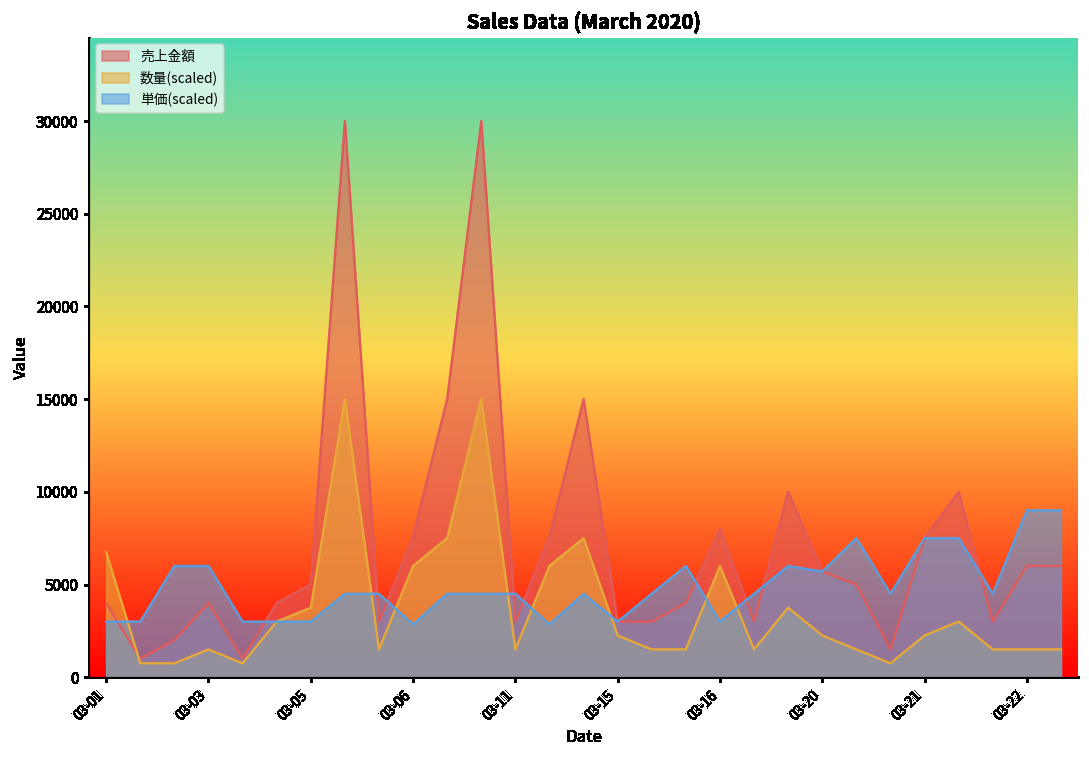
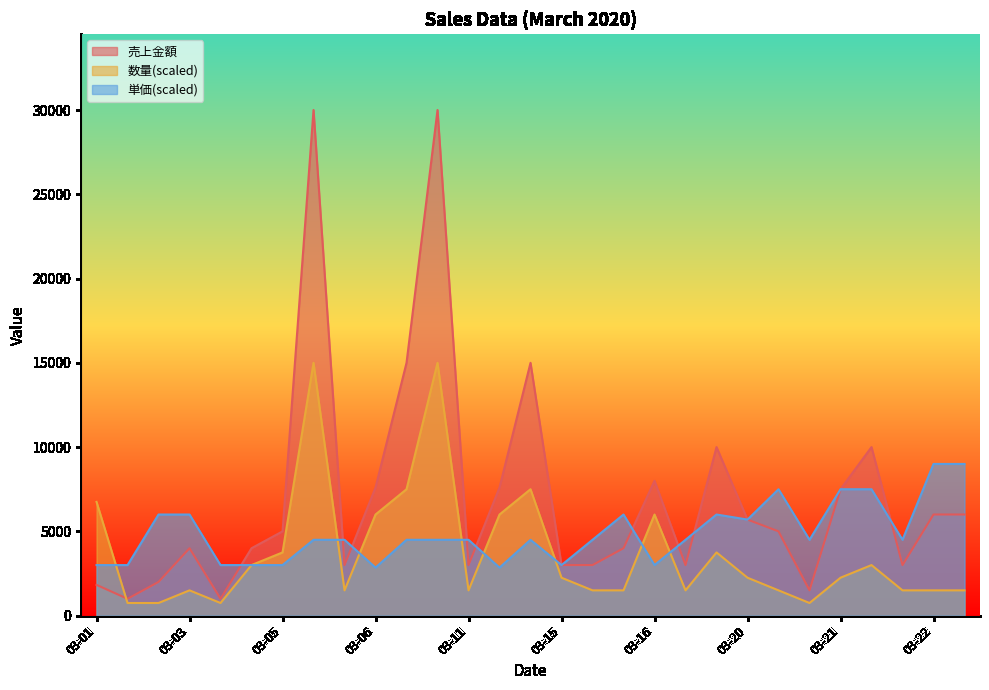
売上金額, 03-01: 4000 -> 1800
